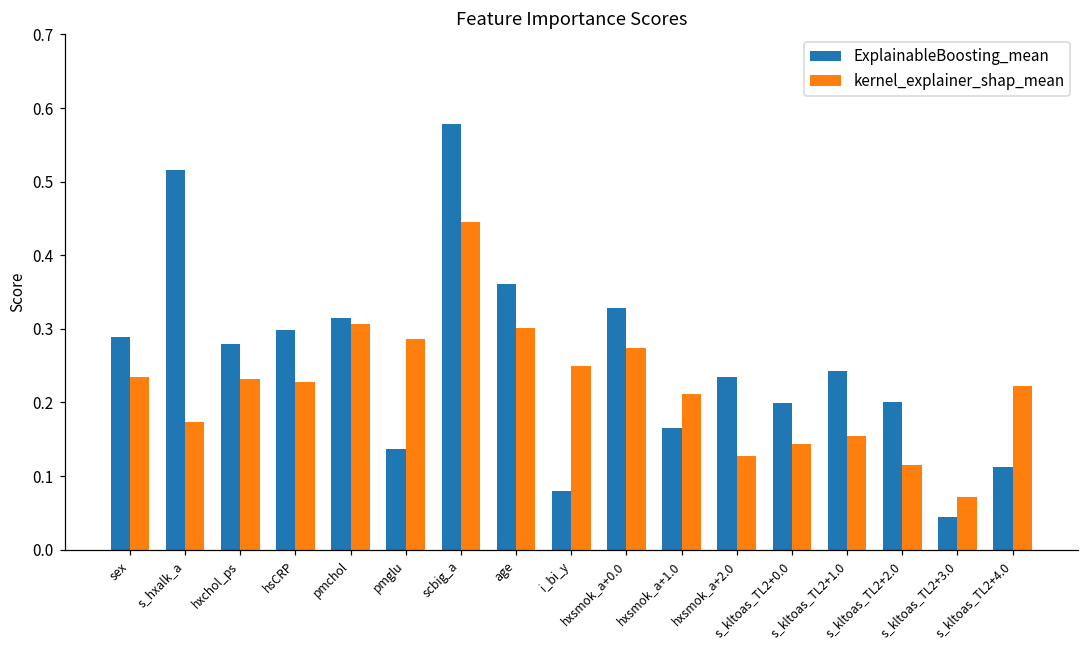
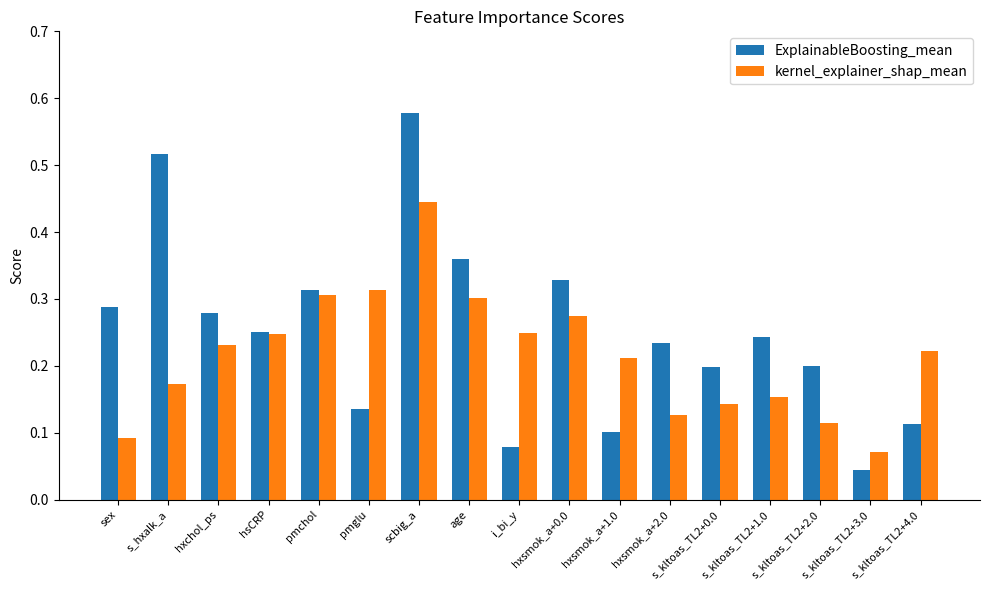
kernel_explainer_shap_mean, sex: 0.23 -> 0.09
ExplainableBoosting_mean, hsCRP: 0.30 -> 0.25
kernel_explainer_shap_mean, hsCRP: 0.23 -> 0.25
kernel_explainer_shap_mean, pmglu: 0.29 -> 0.31
ExplainableBoosting_mean, hxsmok_a+1.0: 0.17 -> 0.10
